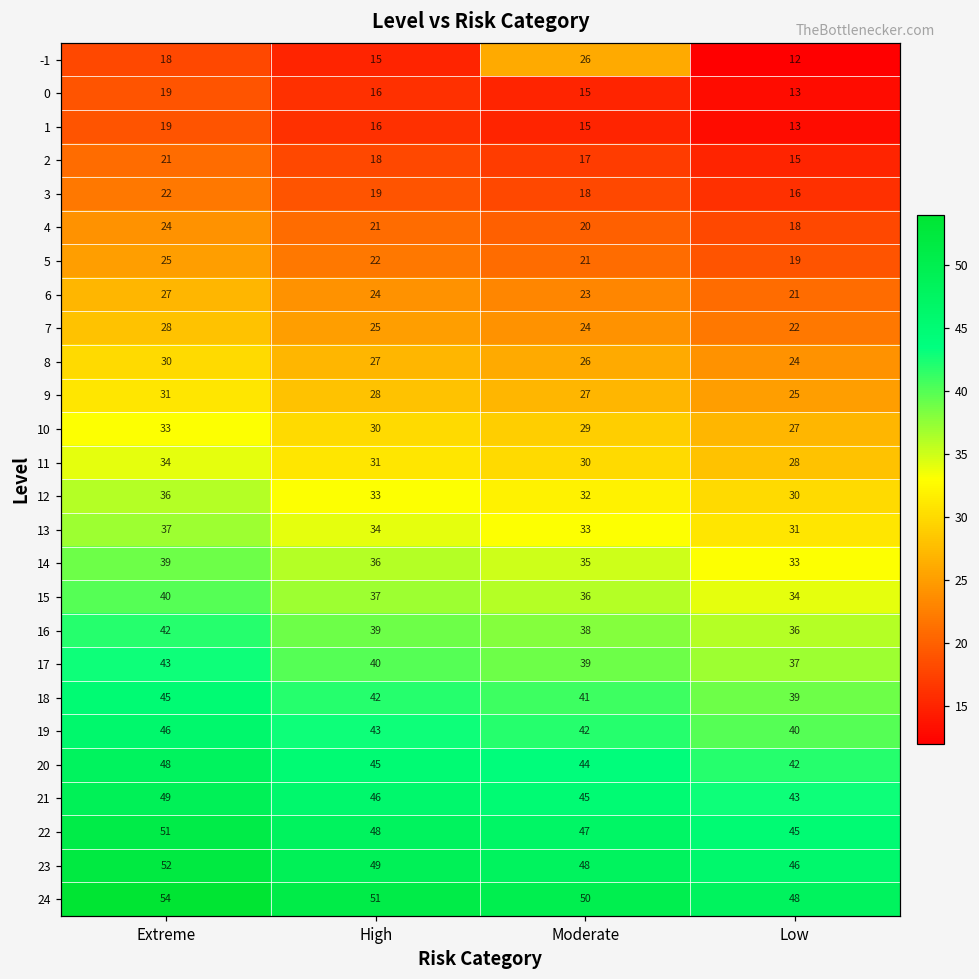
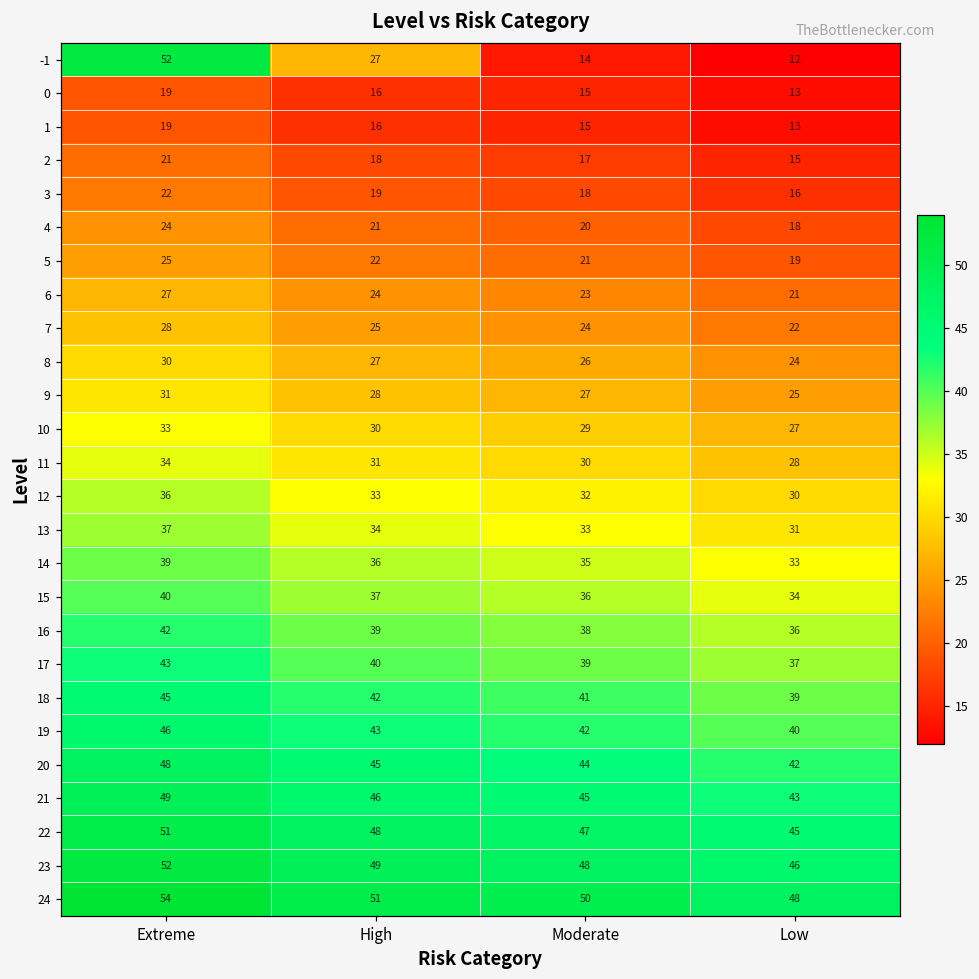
-1, Extreme: 18 -> 52
-1, High: 15 -> 27
-1, Moderate: 26 -> 14
